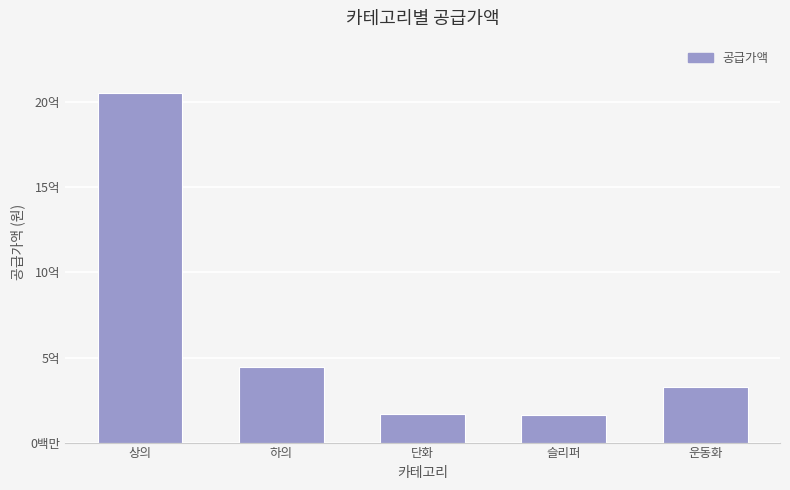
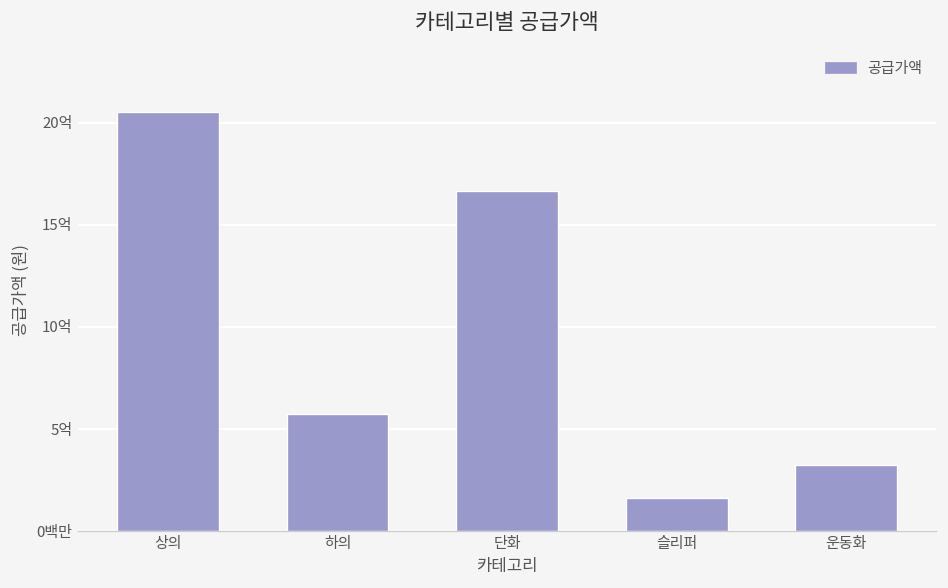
하의: 4.4억 -> 5.7억
단화: 1.7억 -> 16.7억
